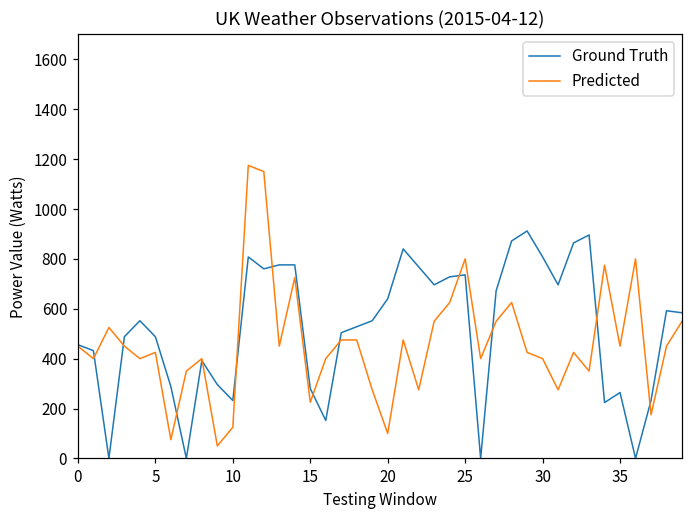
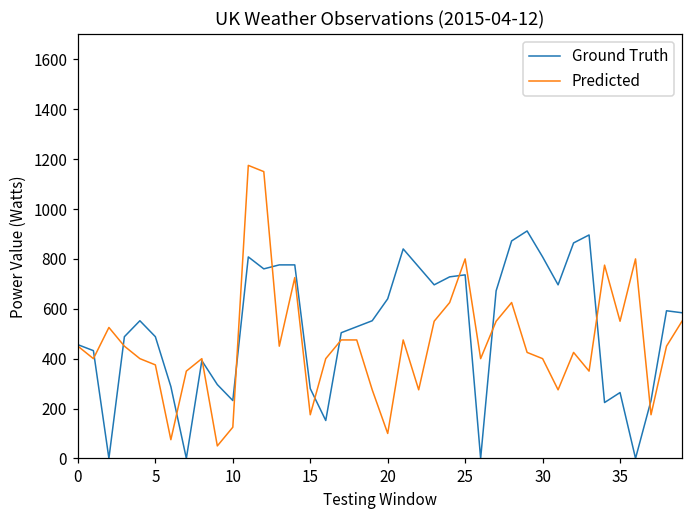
Predicted, 5: 430 -> 380
Predicted, 15: 230 -> 180
Predicted, 35: 450 -> 550
